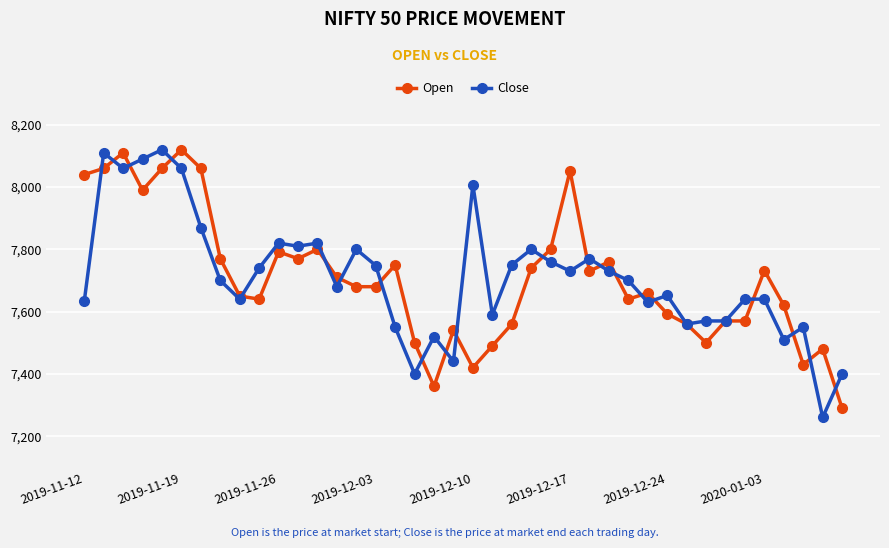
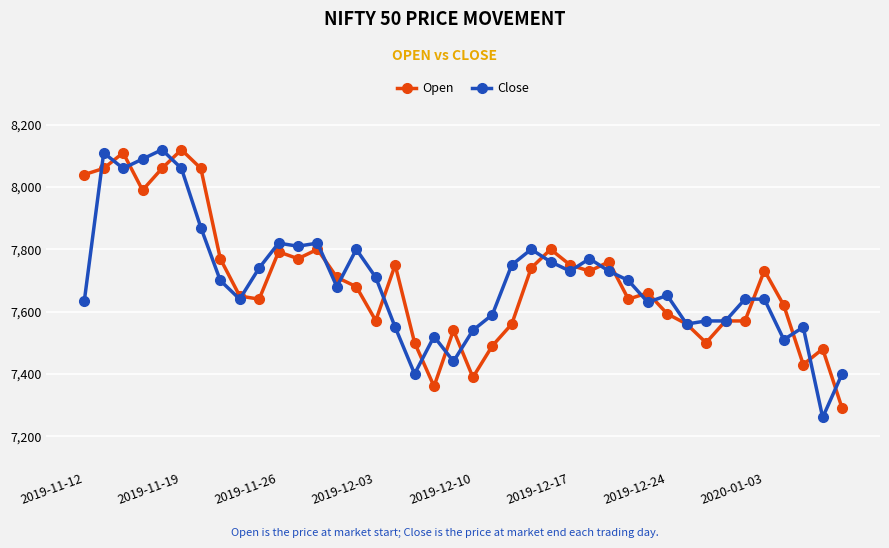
Open, 2019-12-03: 7,680 -> 7,570
Close, 2019-12-03: 7,750 -> 7,710
Open, 2019-12-10: 7,420 -> 7,390
Close, 2019-12-10: 8,010 -> 7,540
Open, 2019-12-17: 8,050 -> 7,750
